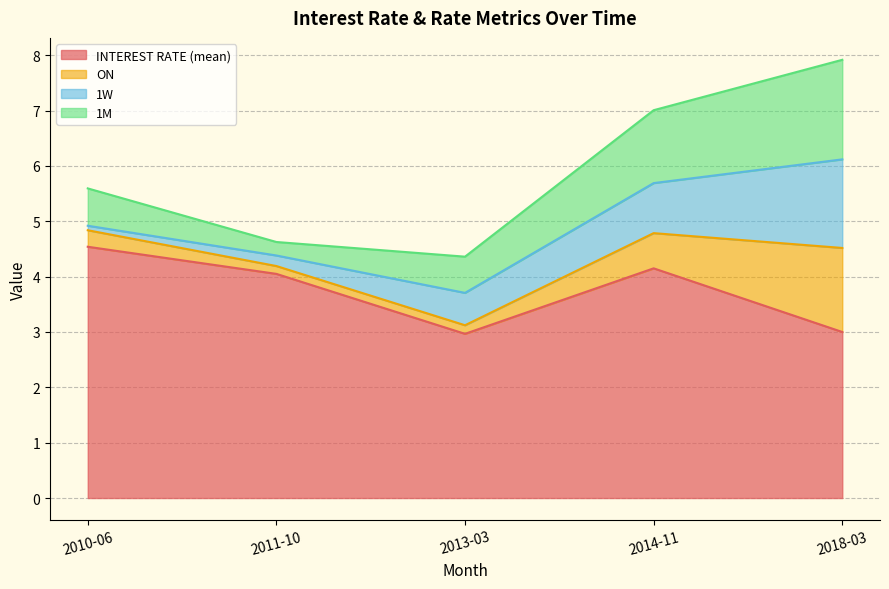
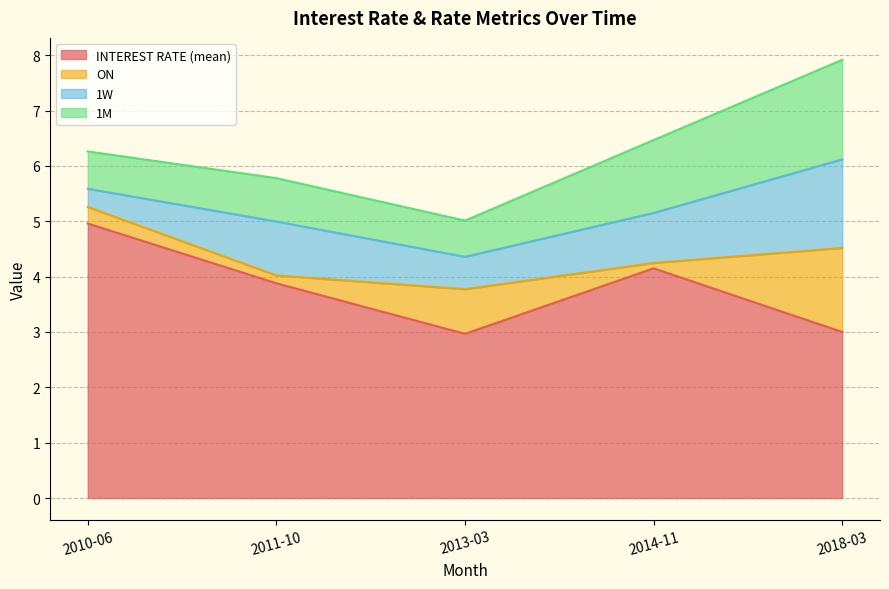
INTEREST RATE (mean), 2010-06: 4.5 -> 5.0
1W, 2010-06: 0.1 -> 0.3
INTEREST RATE (mean), 2011-10: 4.1 -> 3.9
1W, 2011-10: 0.2 -> 1.0
1M, 2011-10: 0.2 -> 0.8
ON, 2013-03: 0.2 -> 0.8
ON, 2014-11: 0.6 -> 0.1
